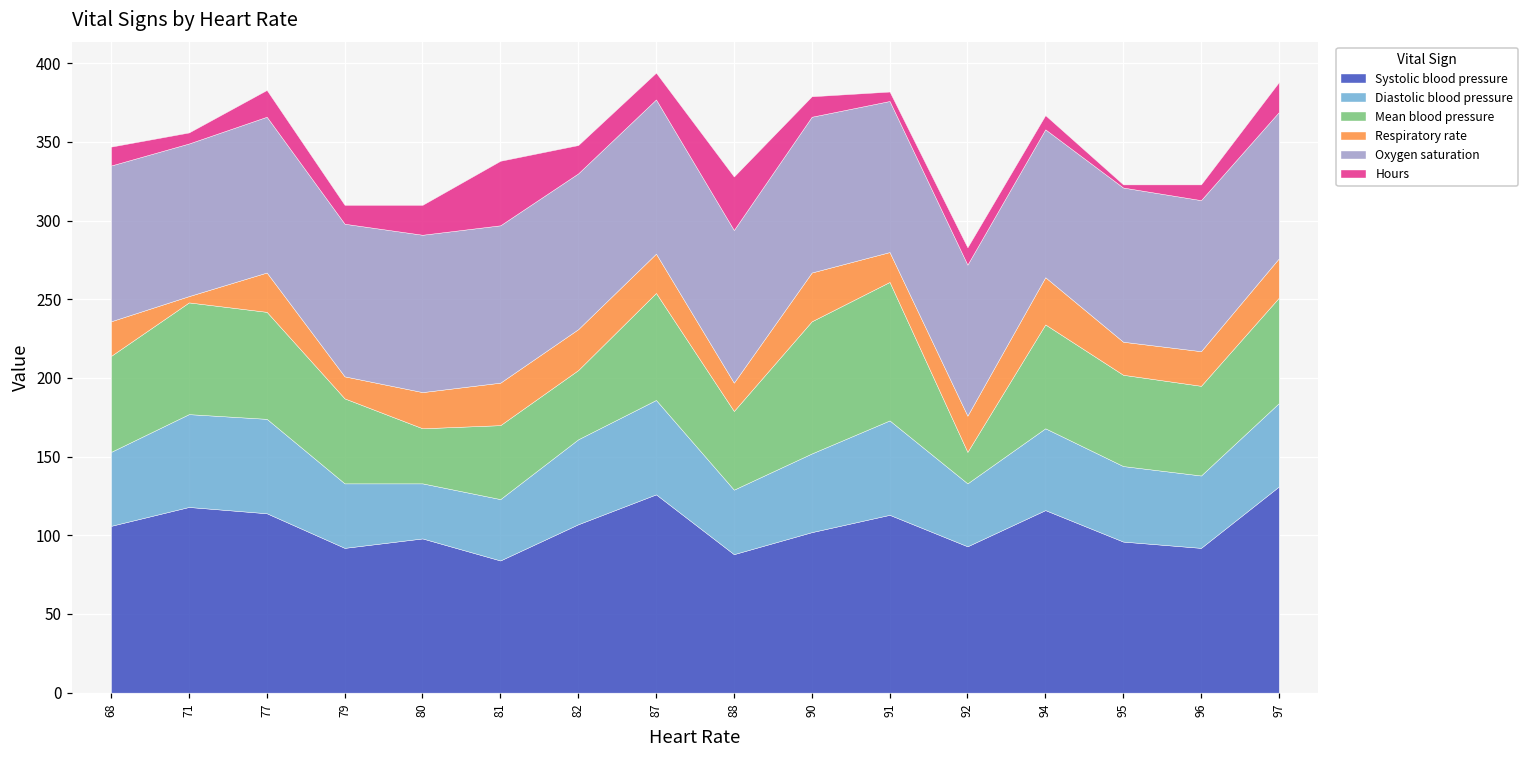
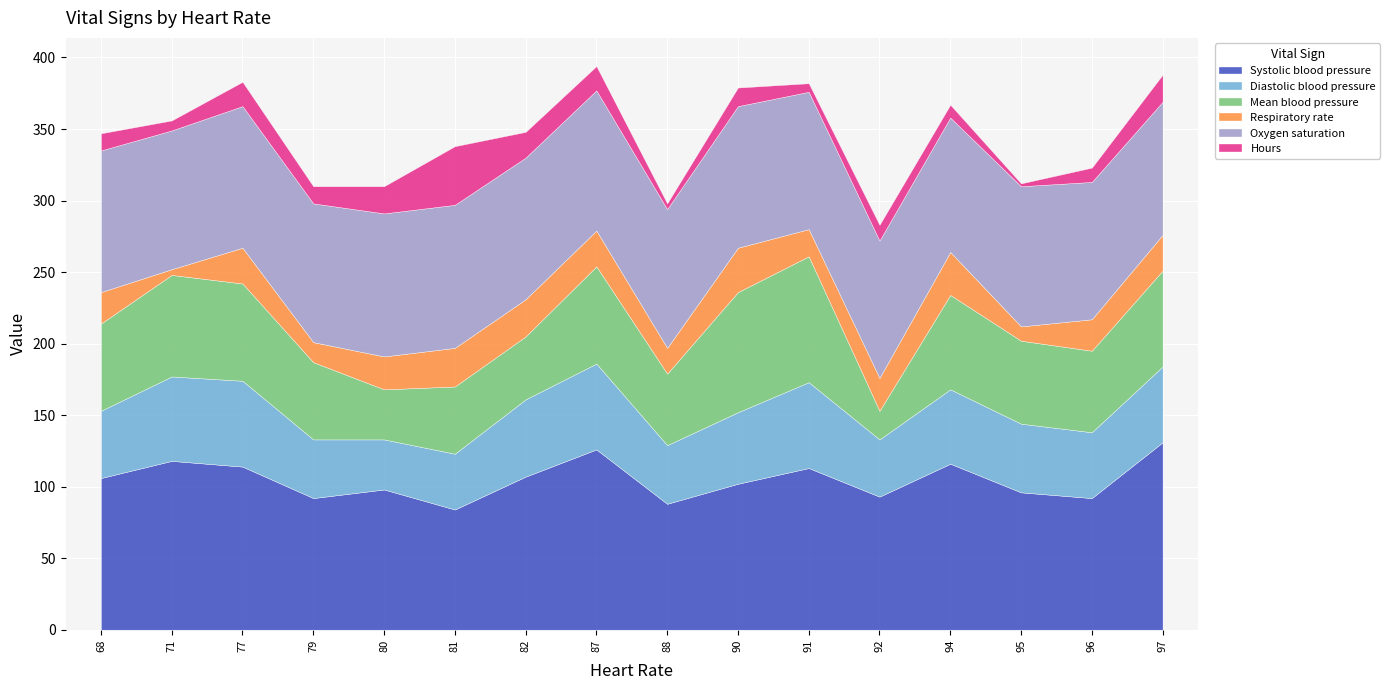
Hours, 88: 34 -> 4
Respiratory rate, 95: 21 -> 10
